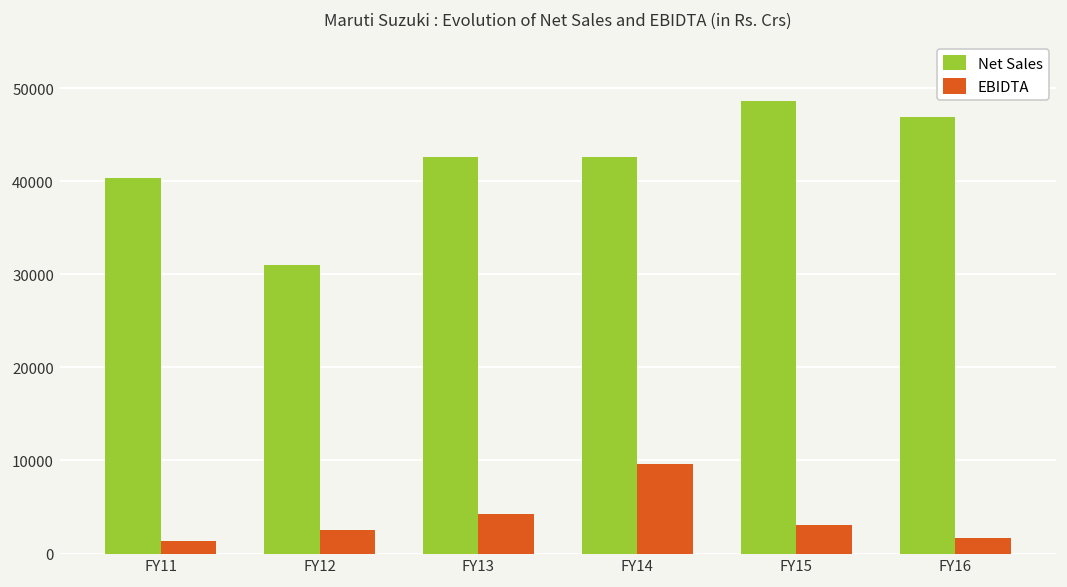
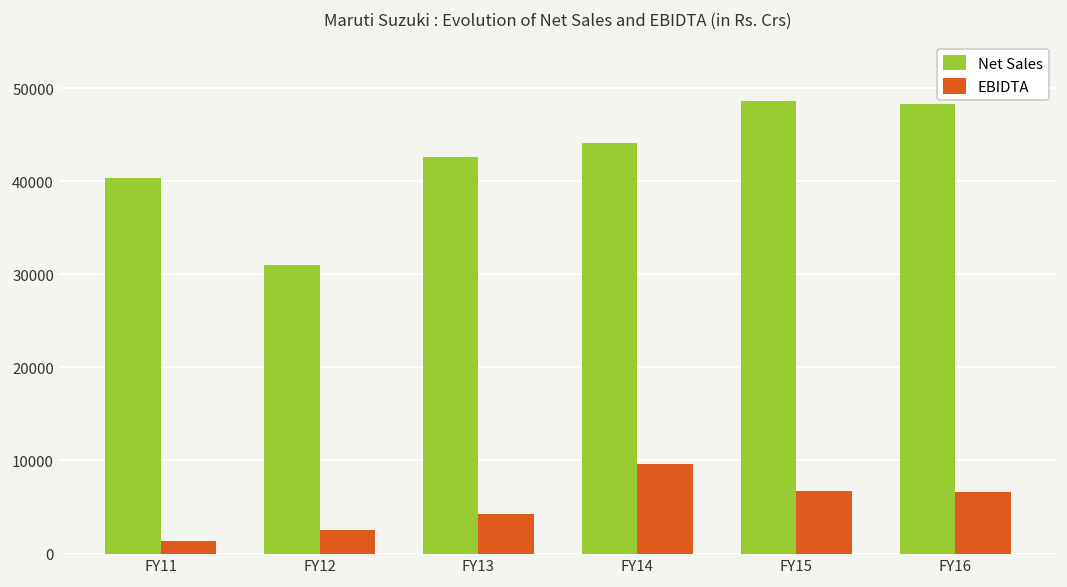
Net Sales, FY14: 43000 -> 44000
EBIDTA, FY15: 3000 -> 7000
Net Sales, FY16: 47000 -> 48000
EBIDTA, FY16: 2000 -> 7000
